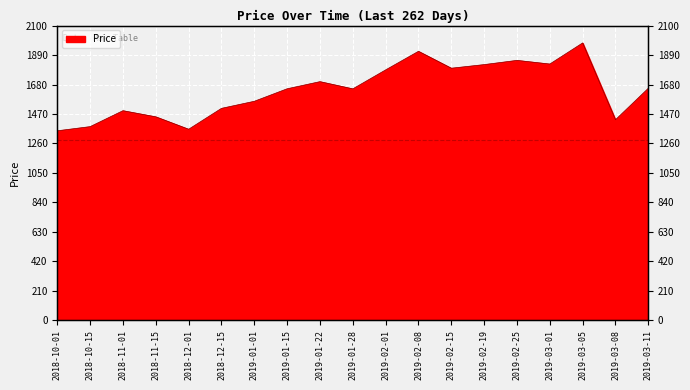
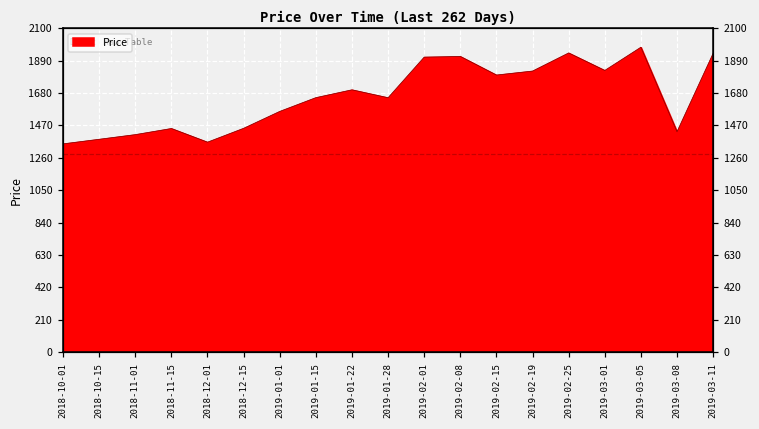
2018-11-01: 1490 -> 1410
2018-12-15: 1510 -> 1450
2019-02-01: 1780 -> 1910
2019-02-25: 1850 -> 1940
2019-03-11: 1650 -> 1940
